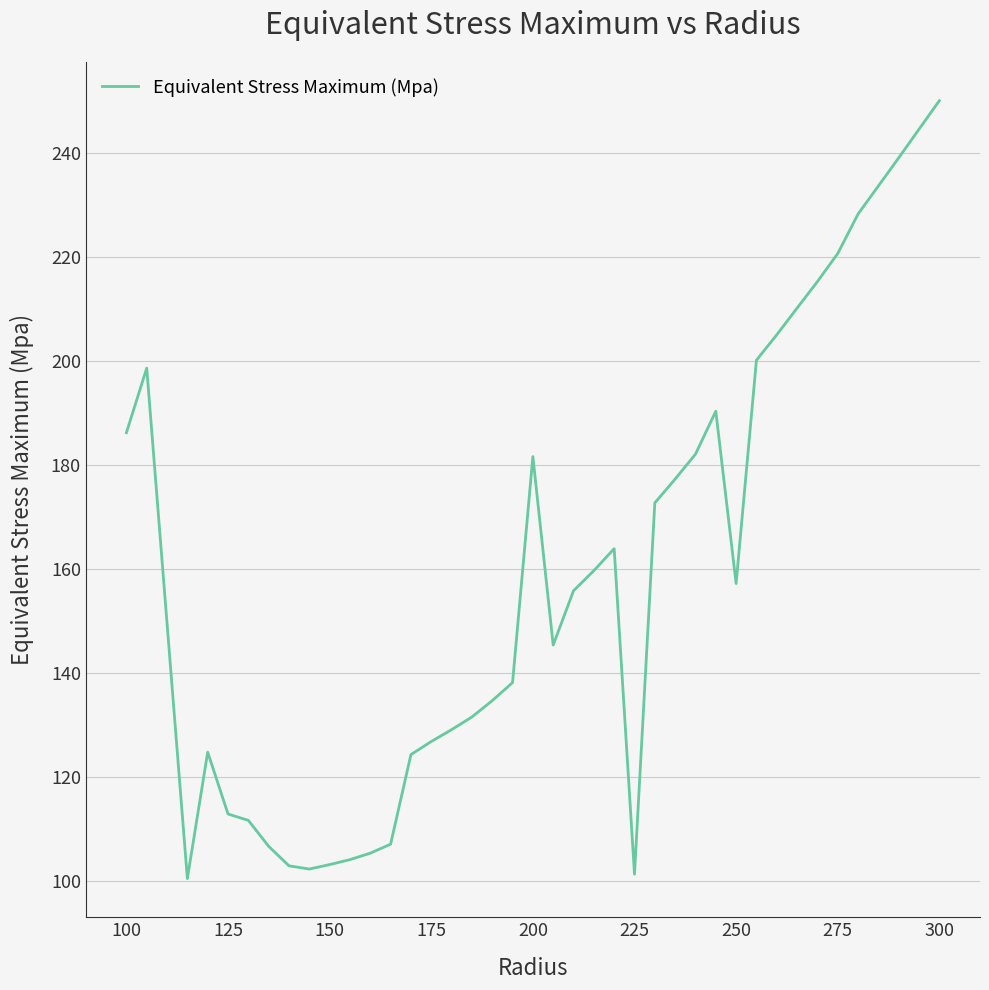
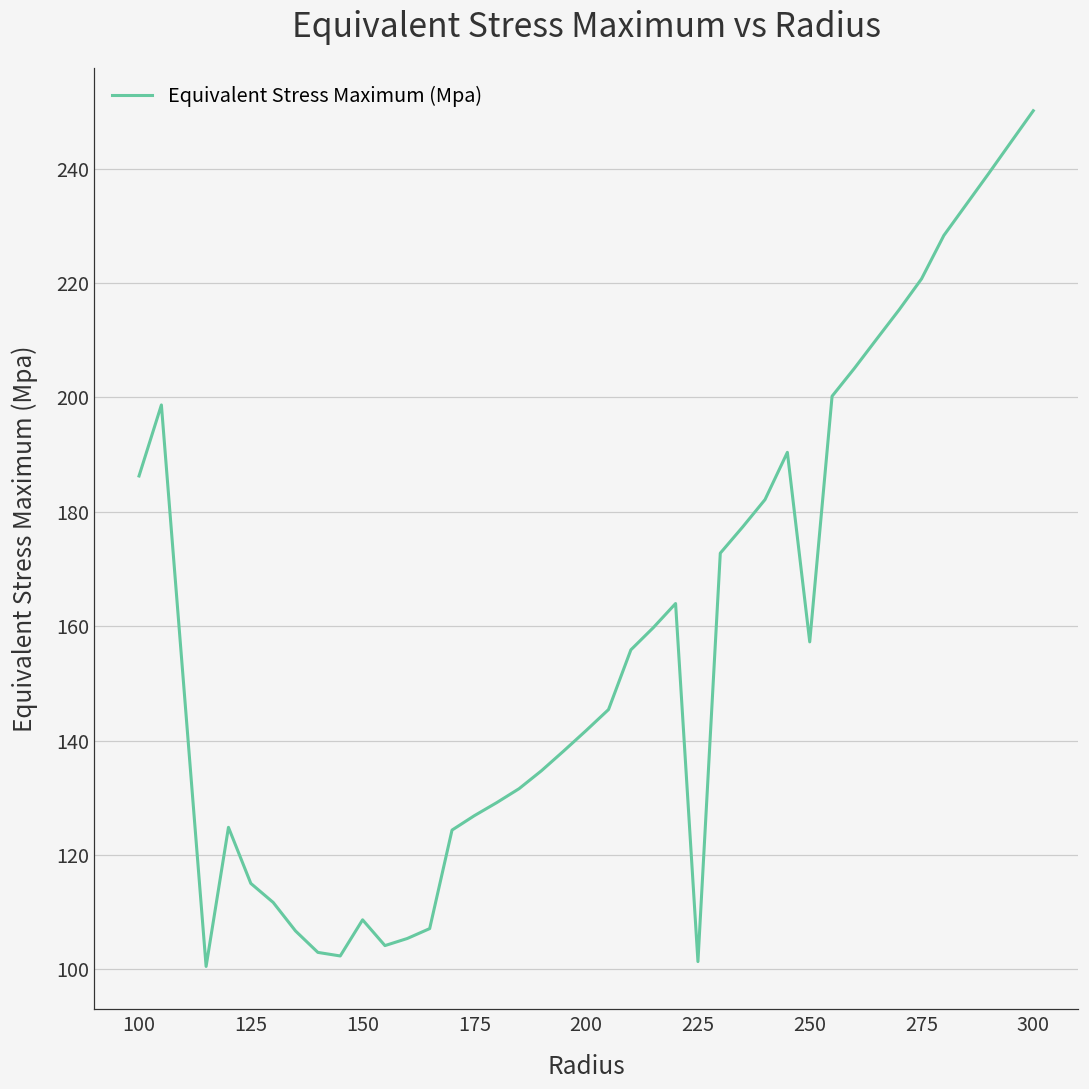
125: 113 -> 115
150: 103 -> 109
200: 182 -> 142
